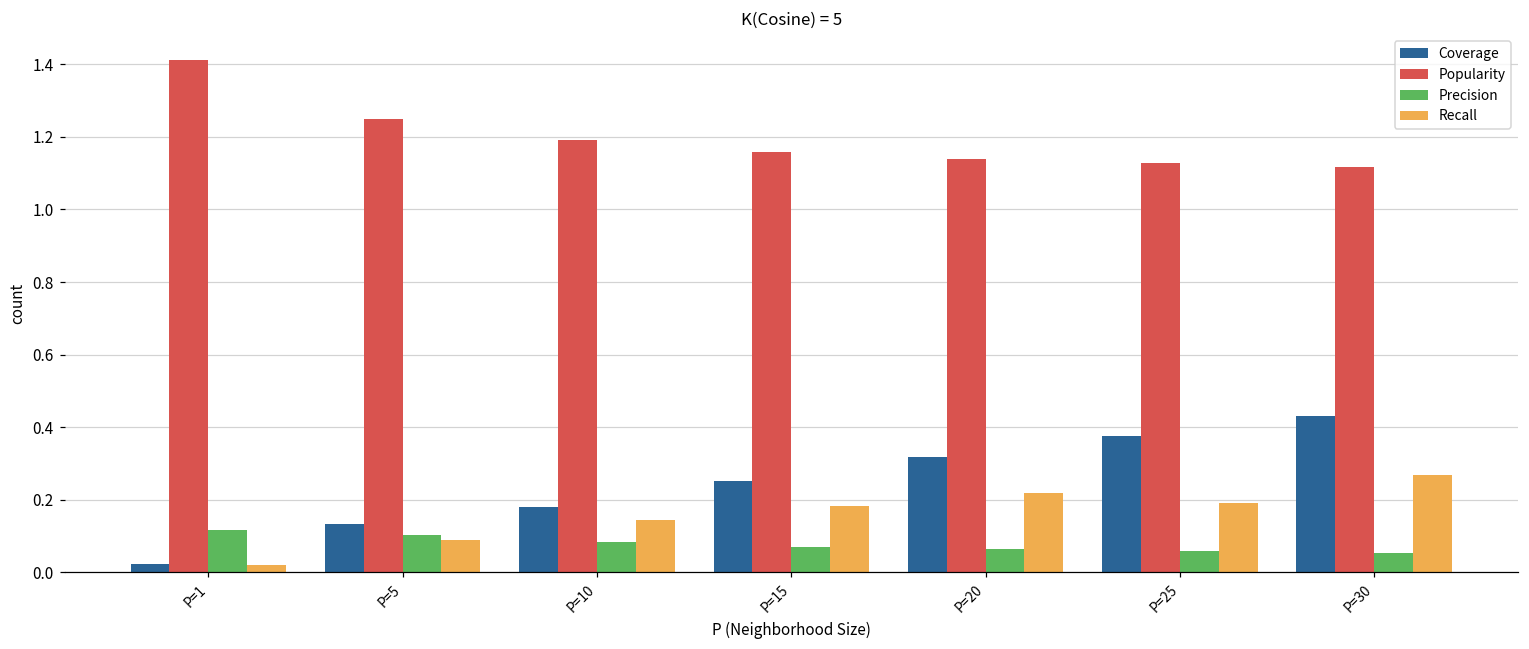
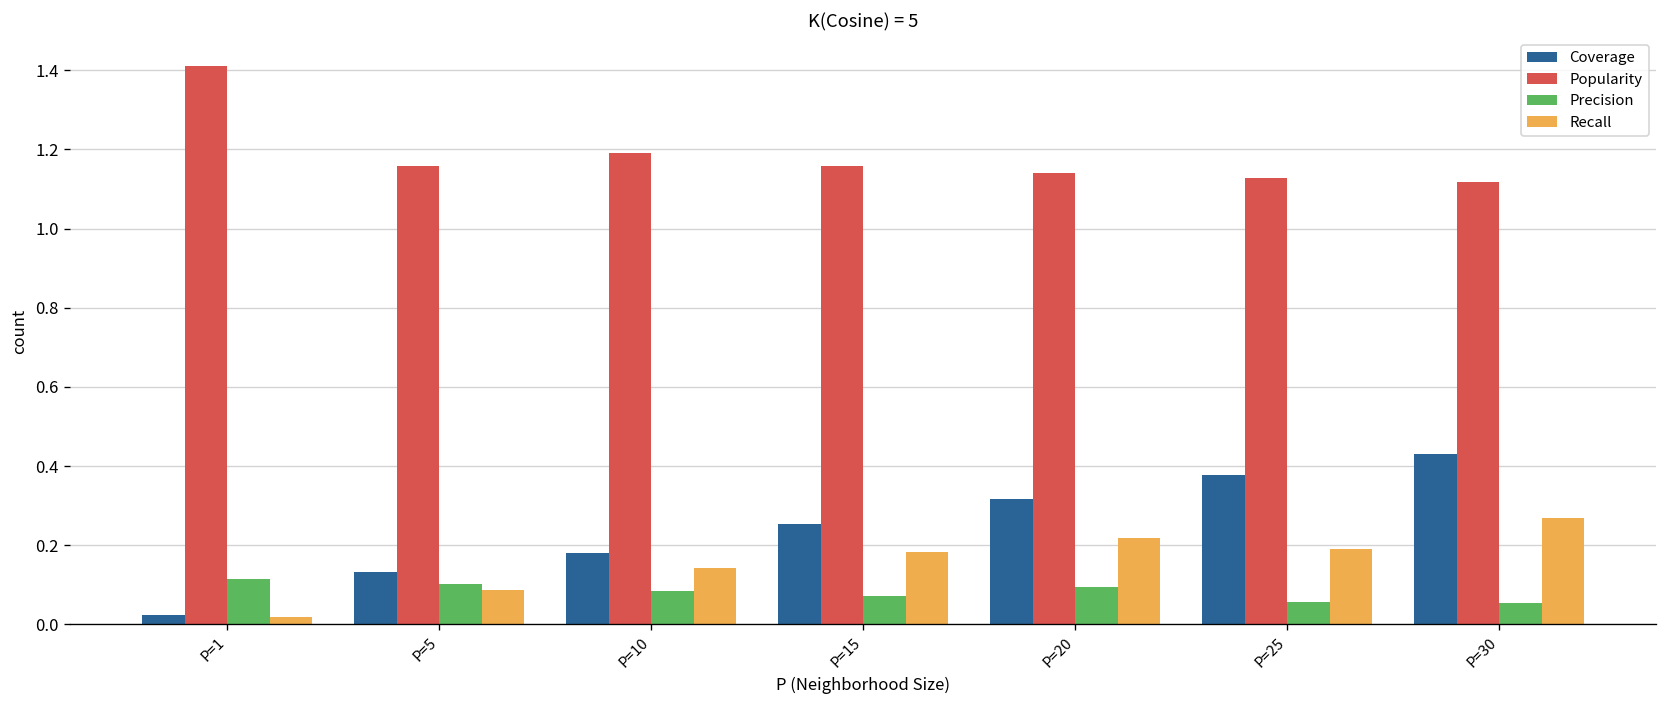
Popularity, P=5: 1.25 -> 1.16
Precision, P=20: 0.06 -> 0.10
